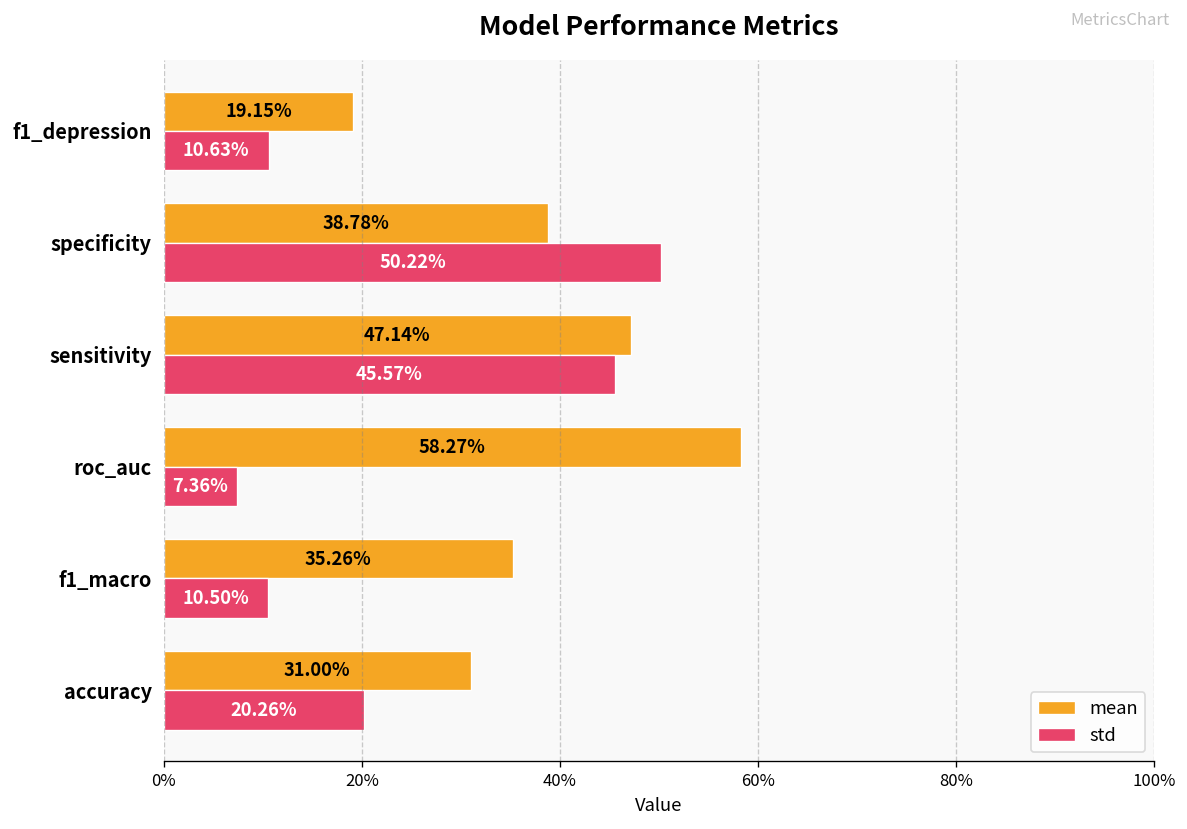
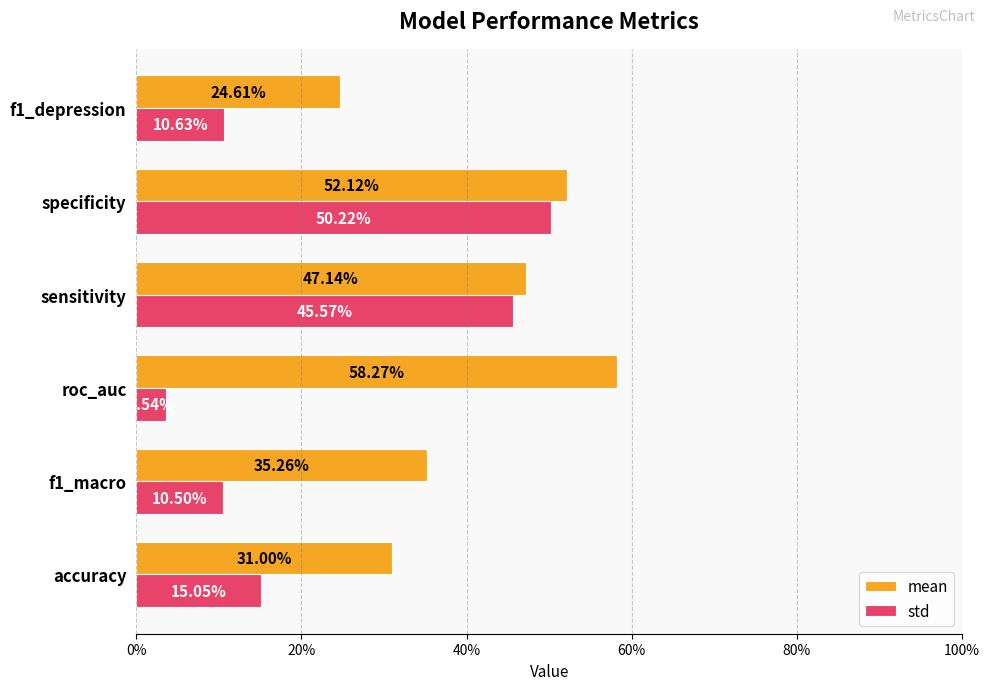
mean, f1_depression: 19.15% -> 24.61%
mean, specificity: 38.78% -> 52.12%
std, roc_auc: 7.36% -> 3.54%
std, accuracy: 20.26% -> 15.05%
